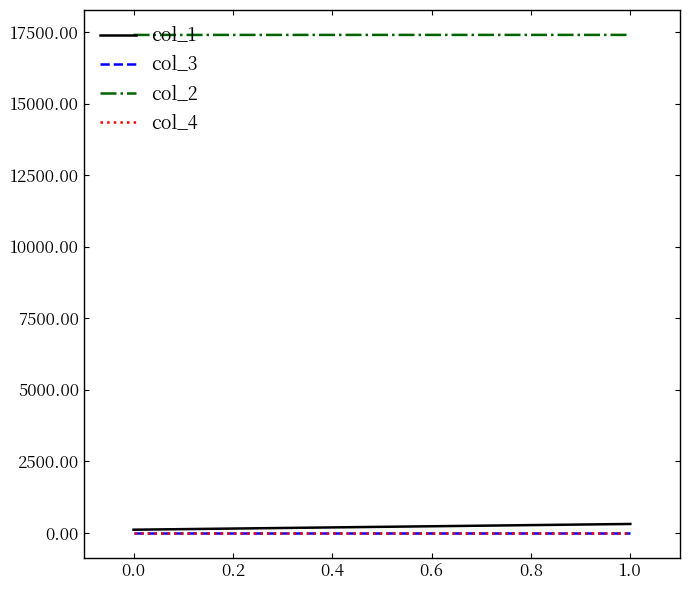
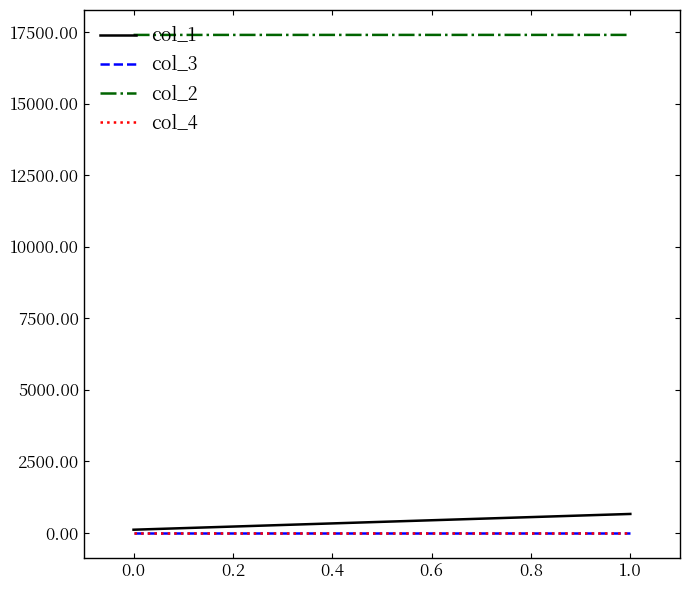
col_1, 1.0: 300 -> 700
